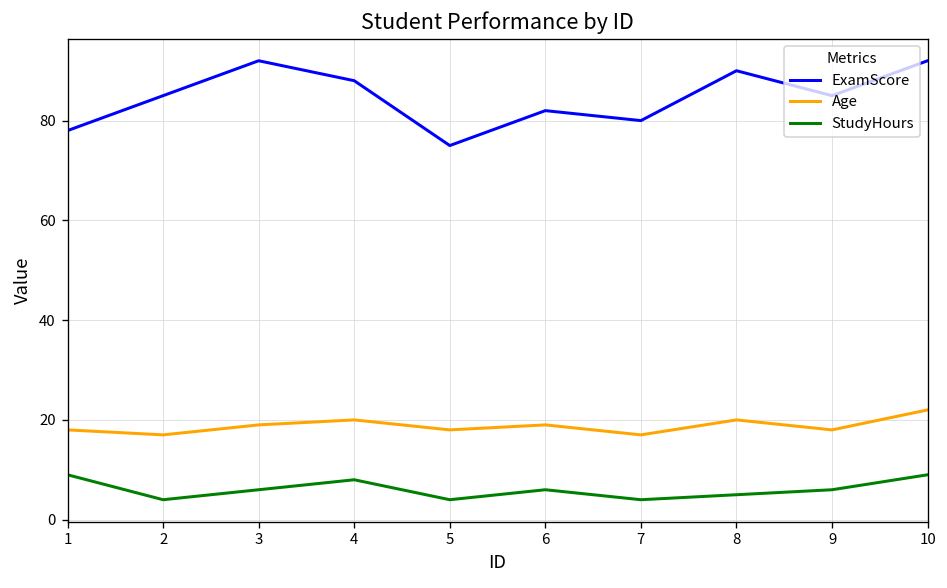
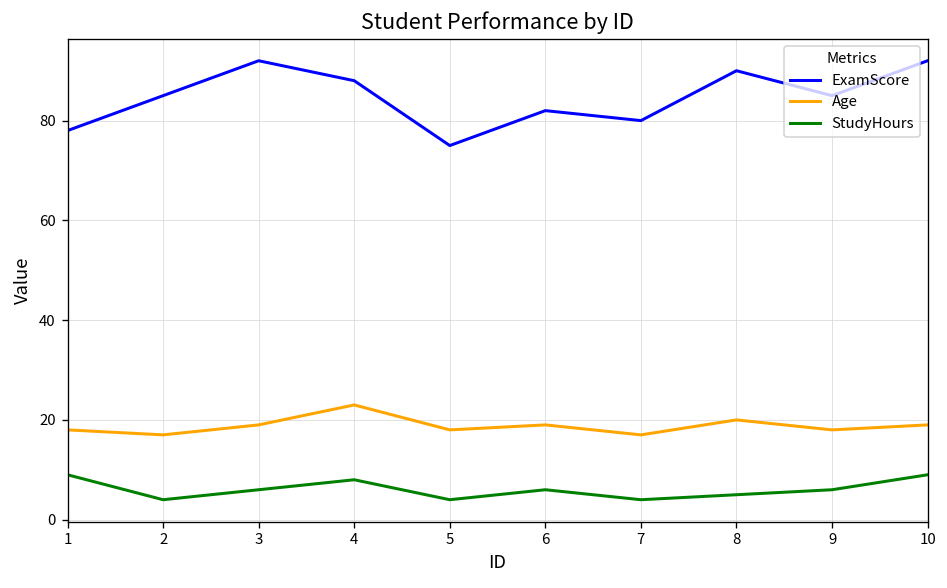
Age, 4: 20 -> 23
Age, 10: 22 -> 19
